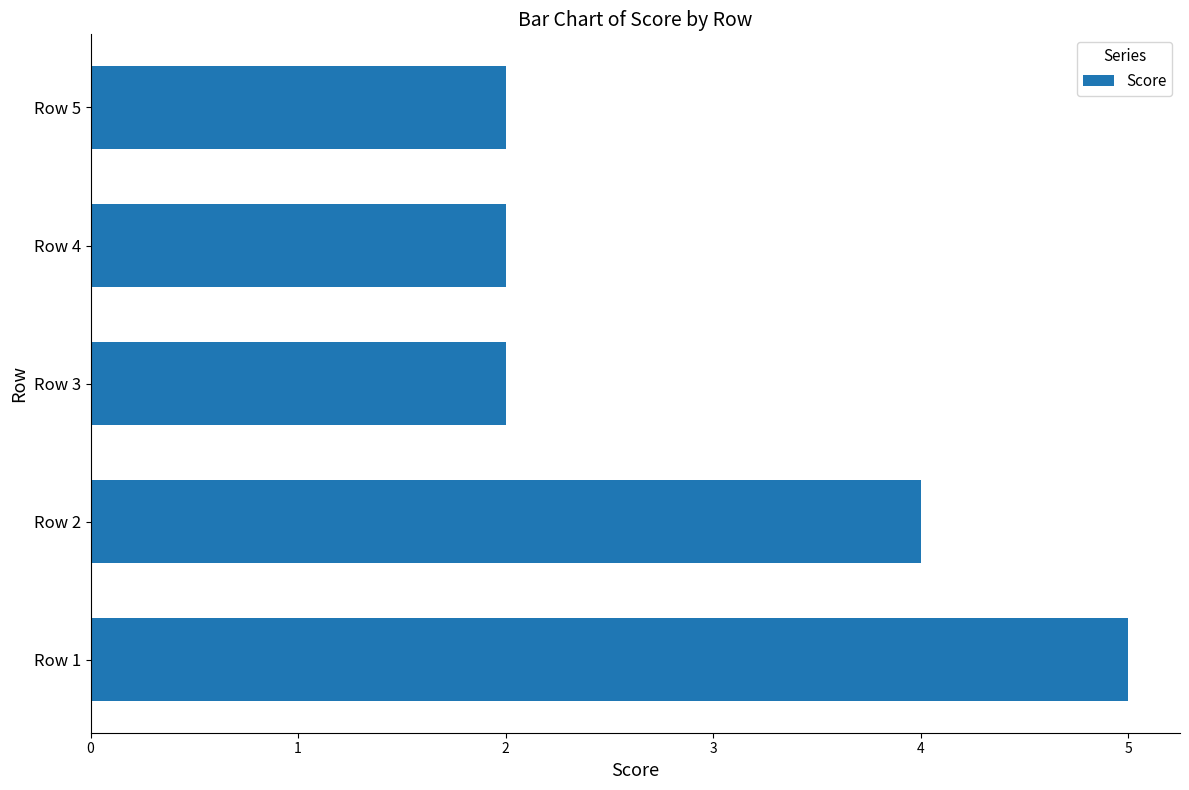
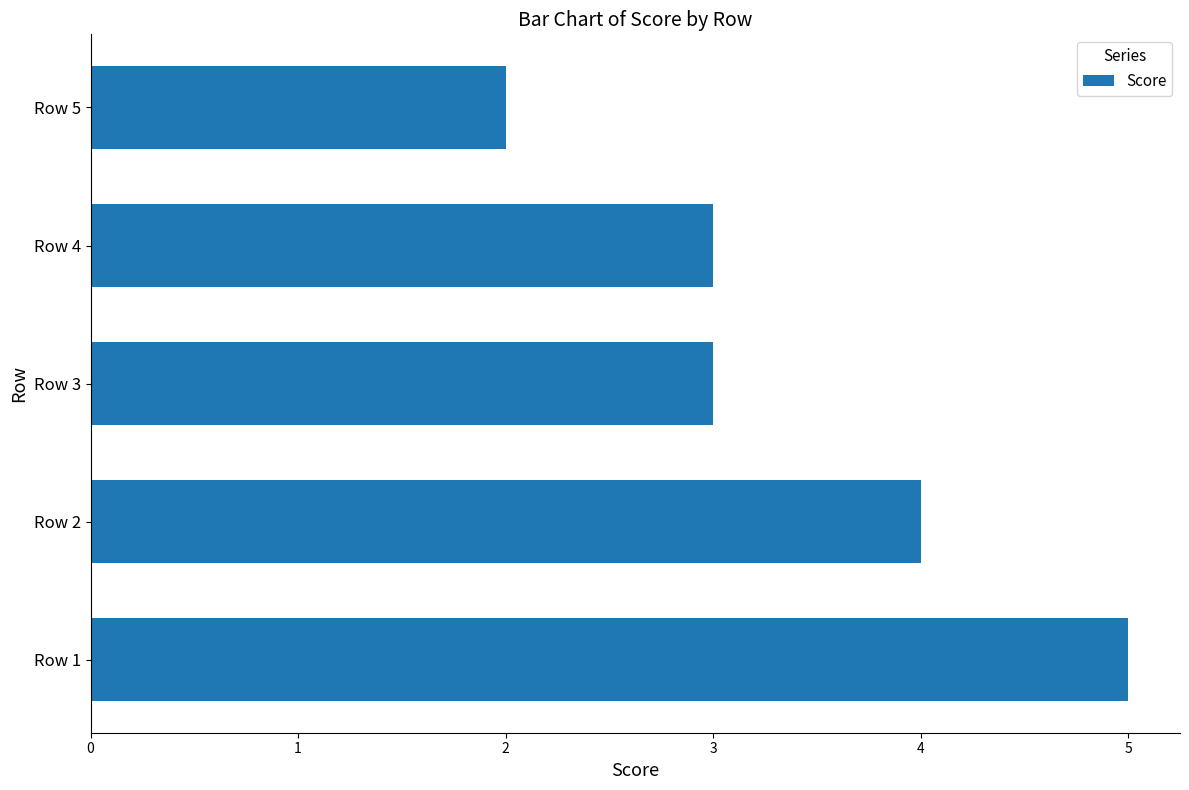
Row 4: 2 -> 3
Row 3: 2 -> 3
